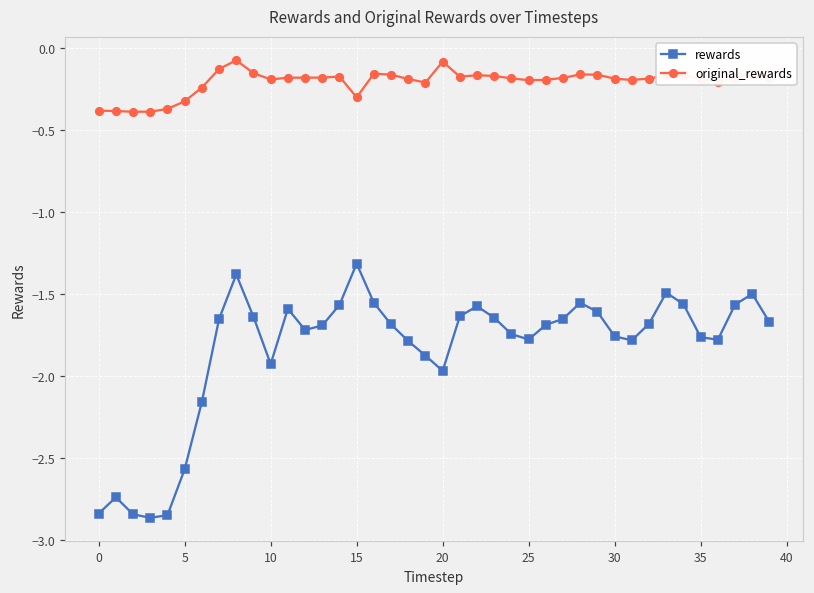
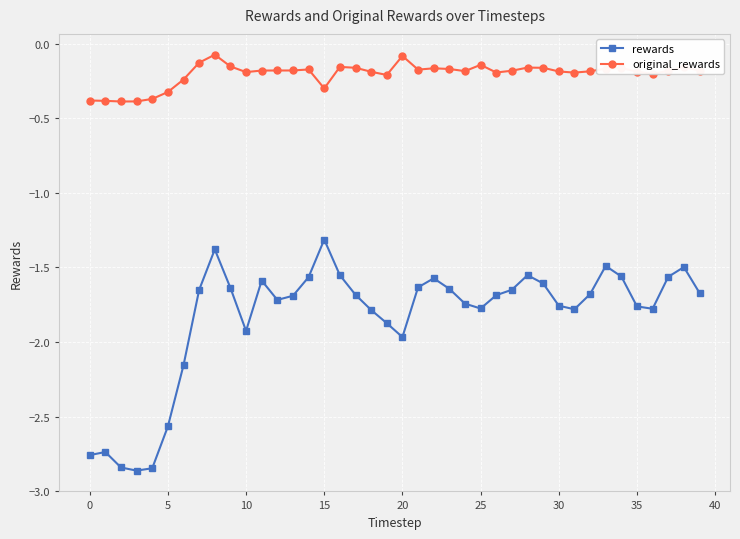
rewards, 0: -2.84 -> -2.76
original_rewards, 25: -0.20 -> -0.14
